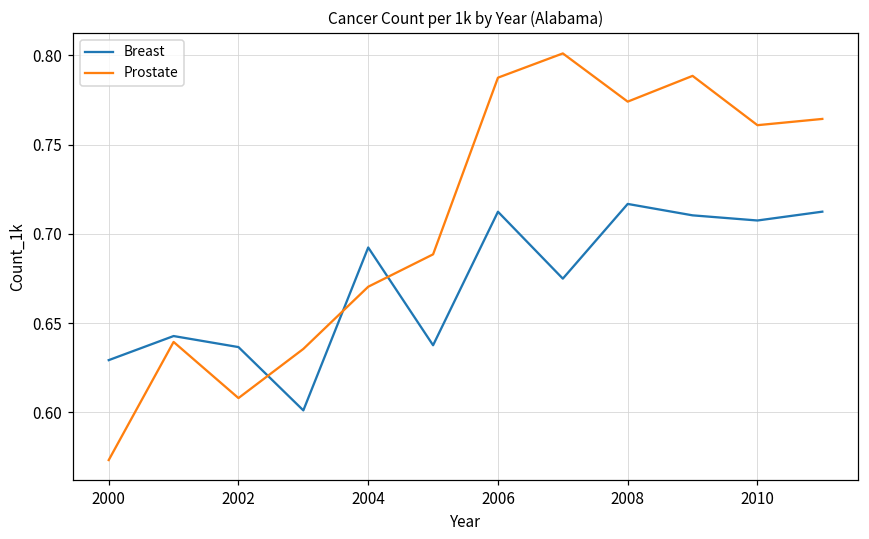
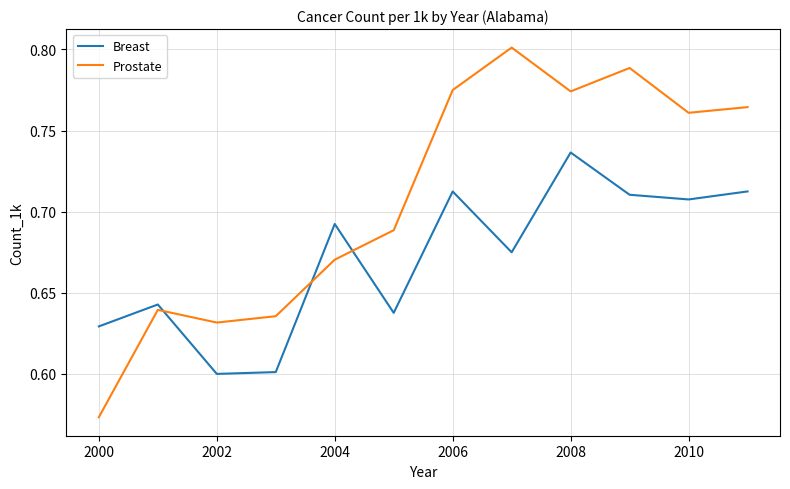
Breast, 2002: 0.637 -> 0.600
Prostate, 2002: 0.608 -> 0.632
Prostate, 2006: 0.788 -> 0.775
Breast, 2008: 0.717 -> 0.736
